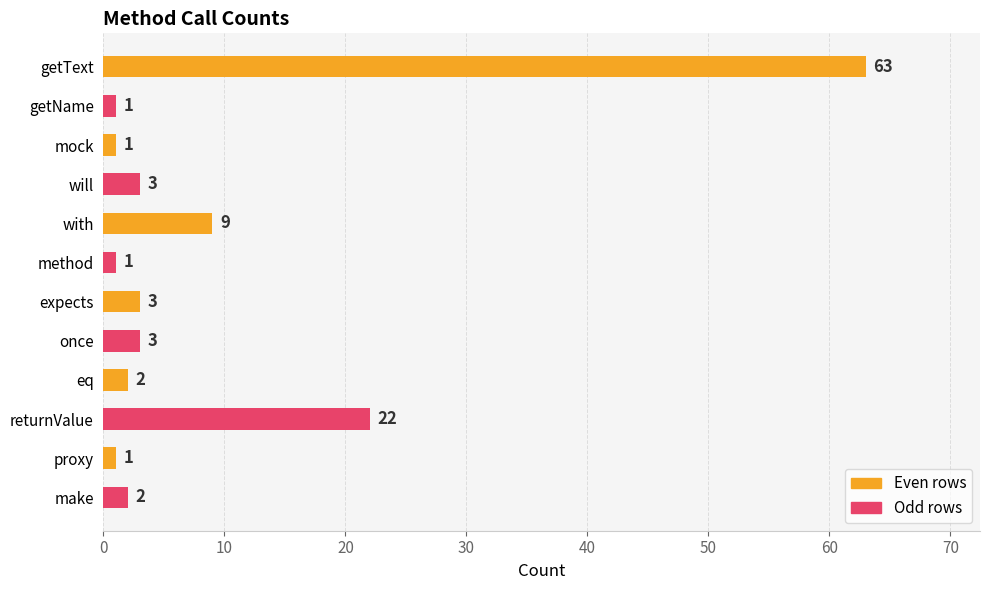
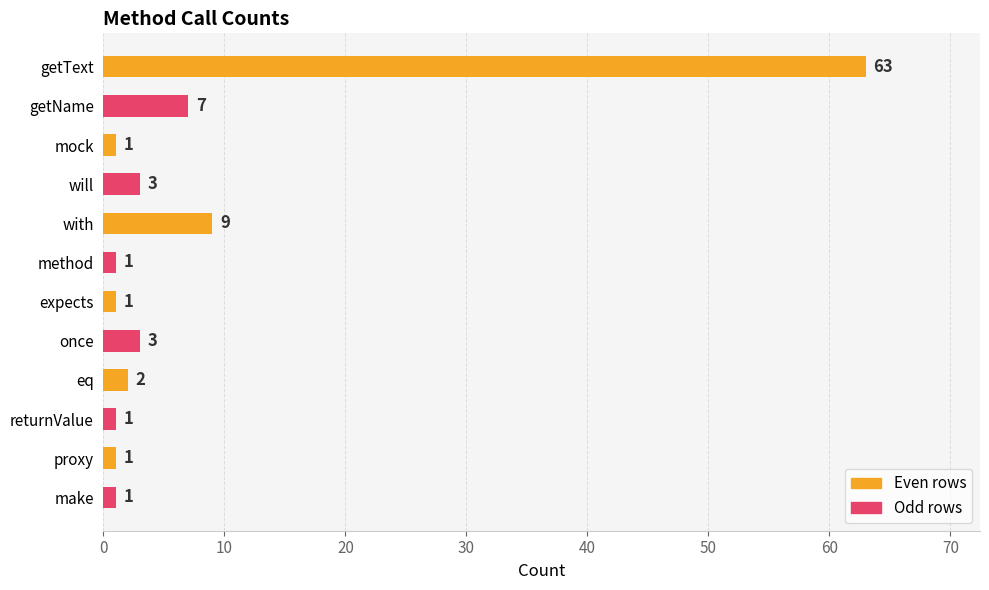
getName: 1 -> 7
expects: 3 -> 1
returnValue: 22 -> 1
make: 2 -> 1
